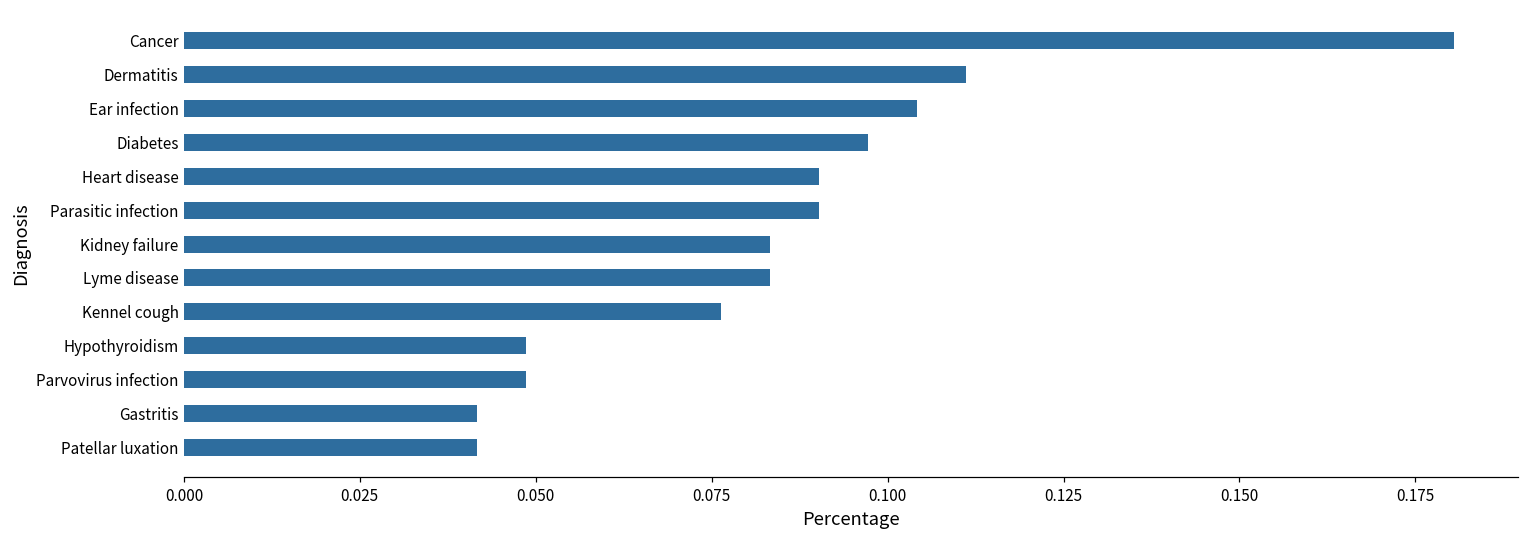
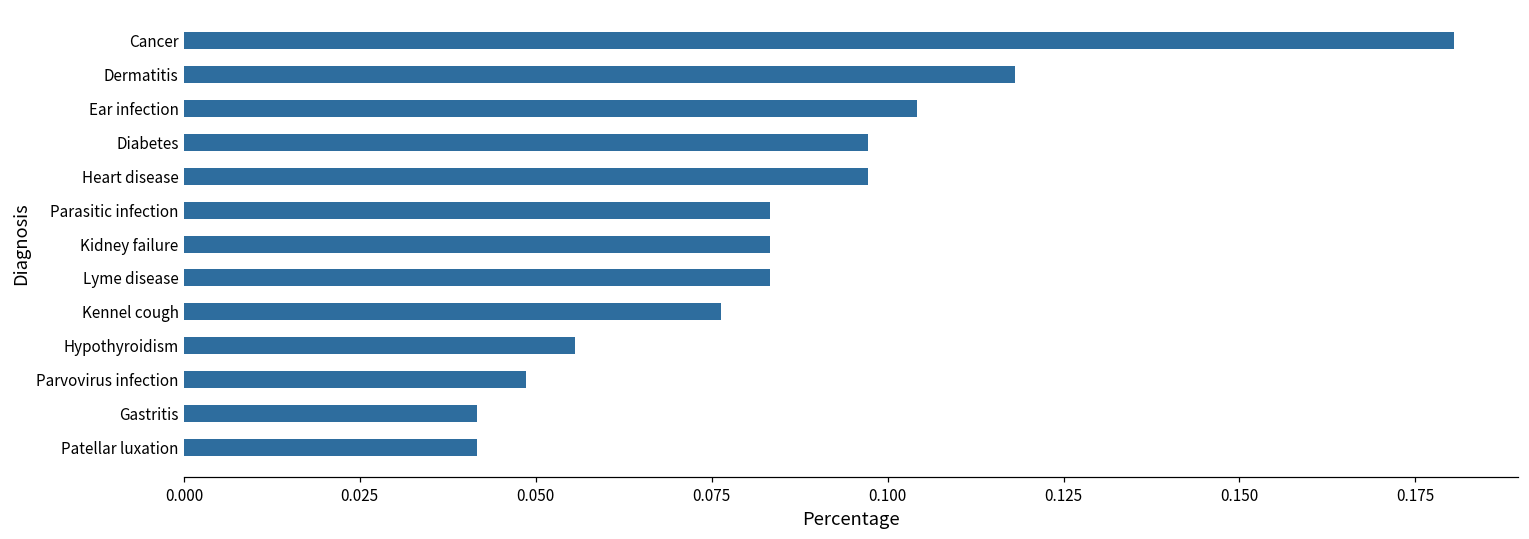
Dermatitis: 0.111 -> 0.118
Heart disease: 0.090 -> 0.097
Parasitic infection: 0.090 -> 0.083
Hypothyroidism: 0.049 -> 0.056
